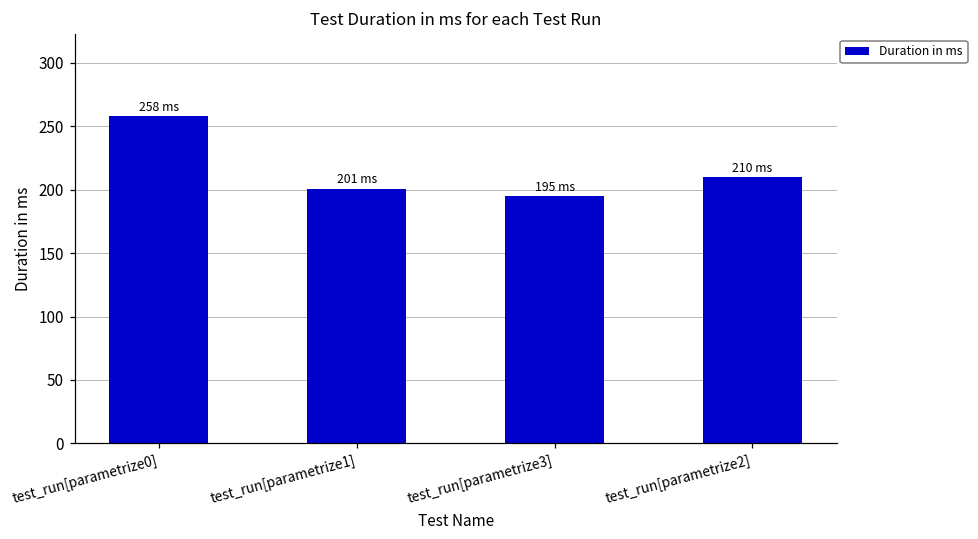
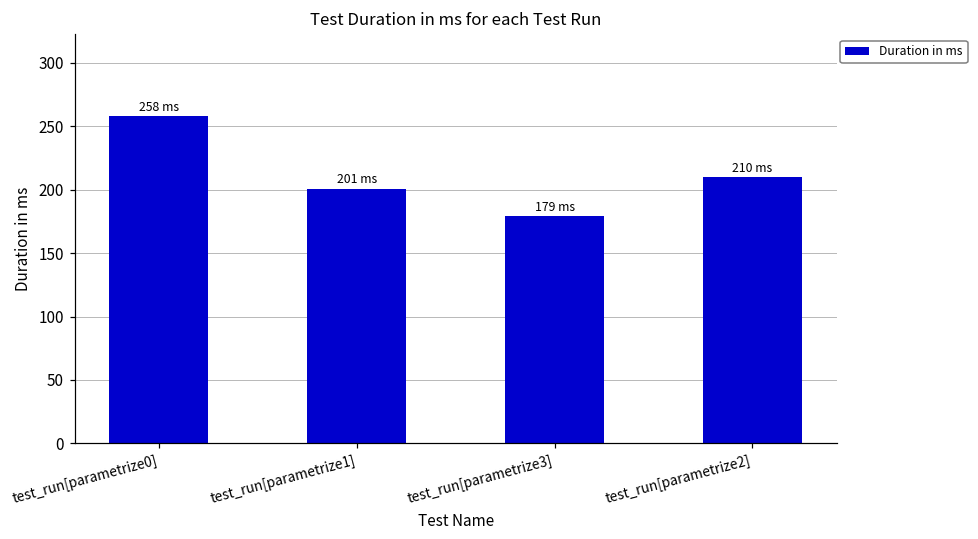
test_run[parametrize3]: 195 -> 179
